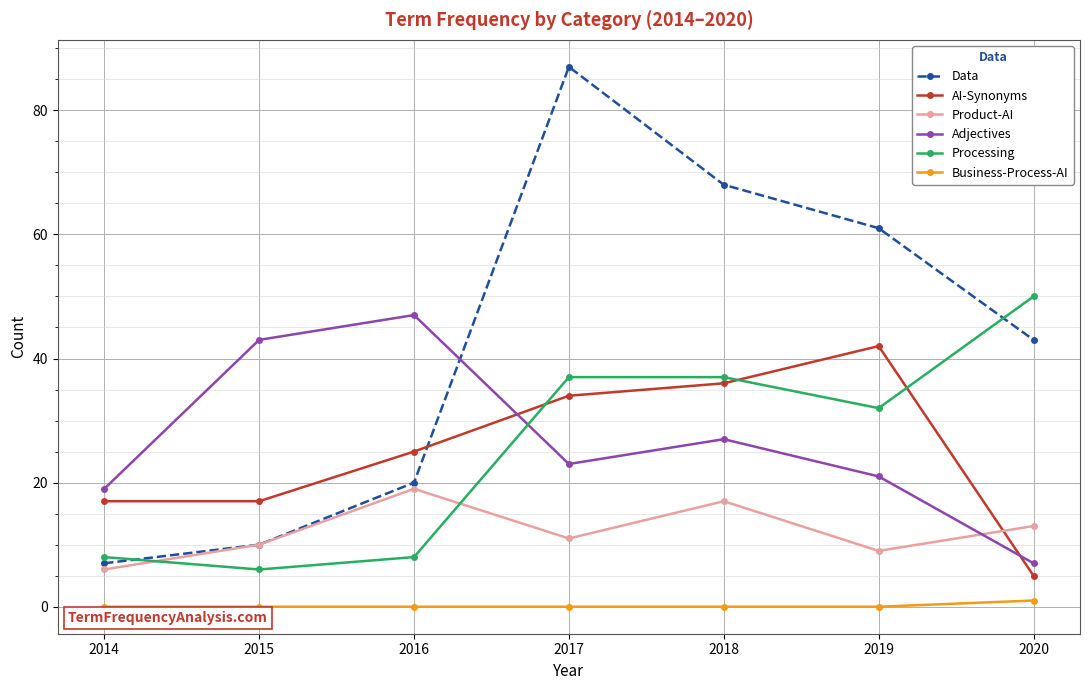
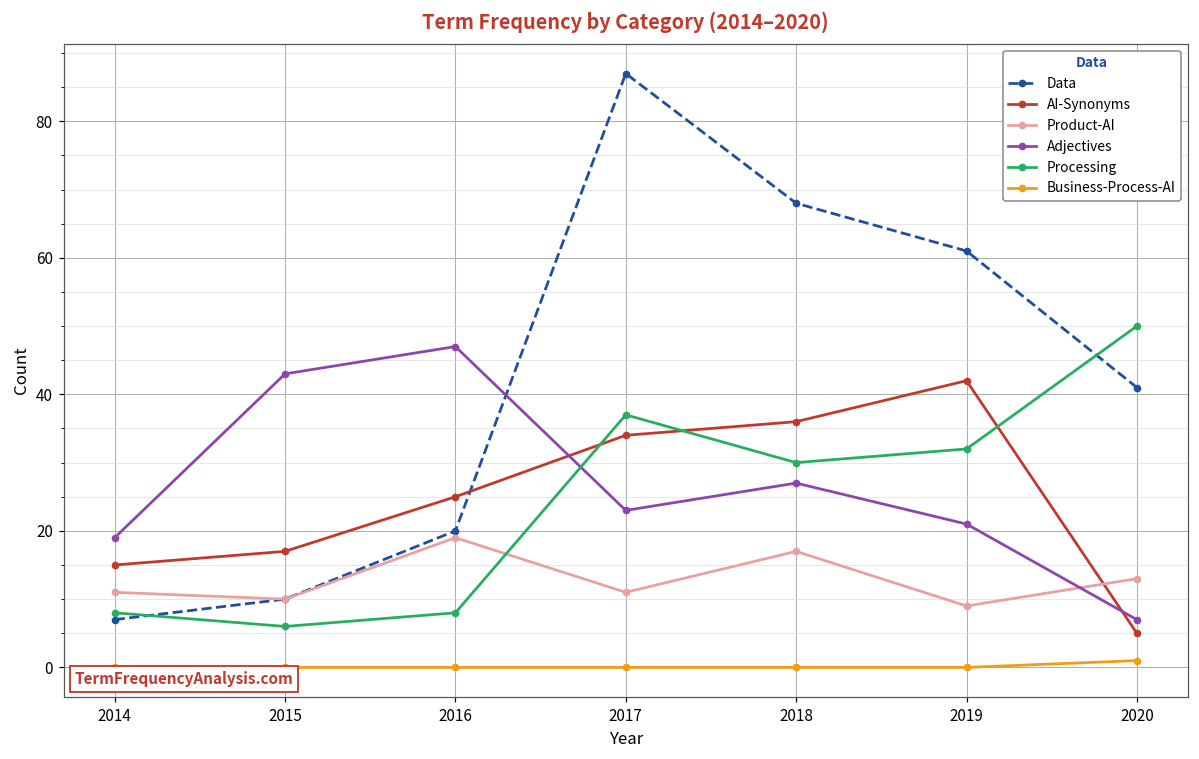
AI-Synonyms, 2014: 17 -> 15
Product-AI, 2014: 6 -> 11
Processing, 2018: 37 -> 30
Data, 2020: 43 -> 41
